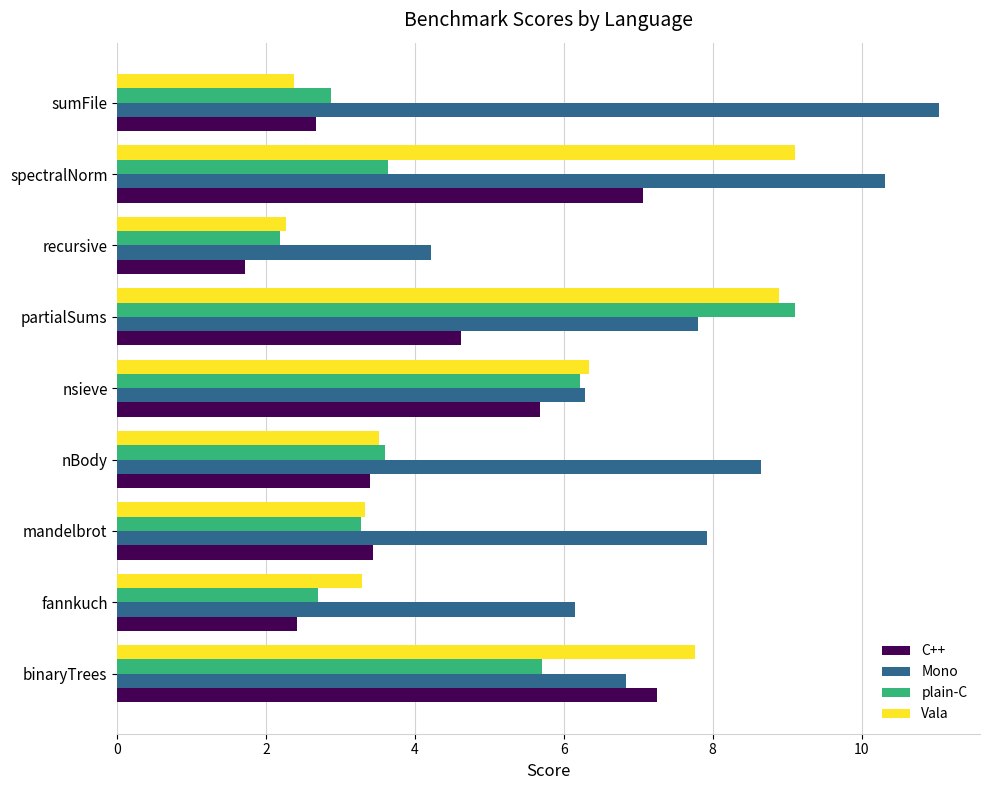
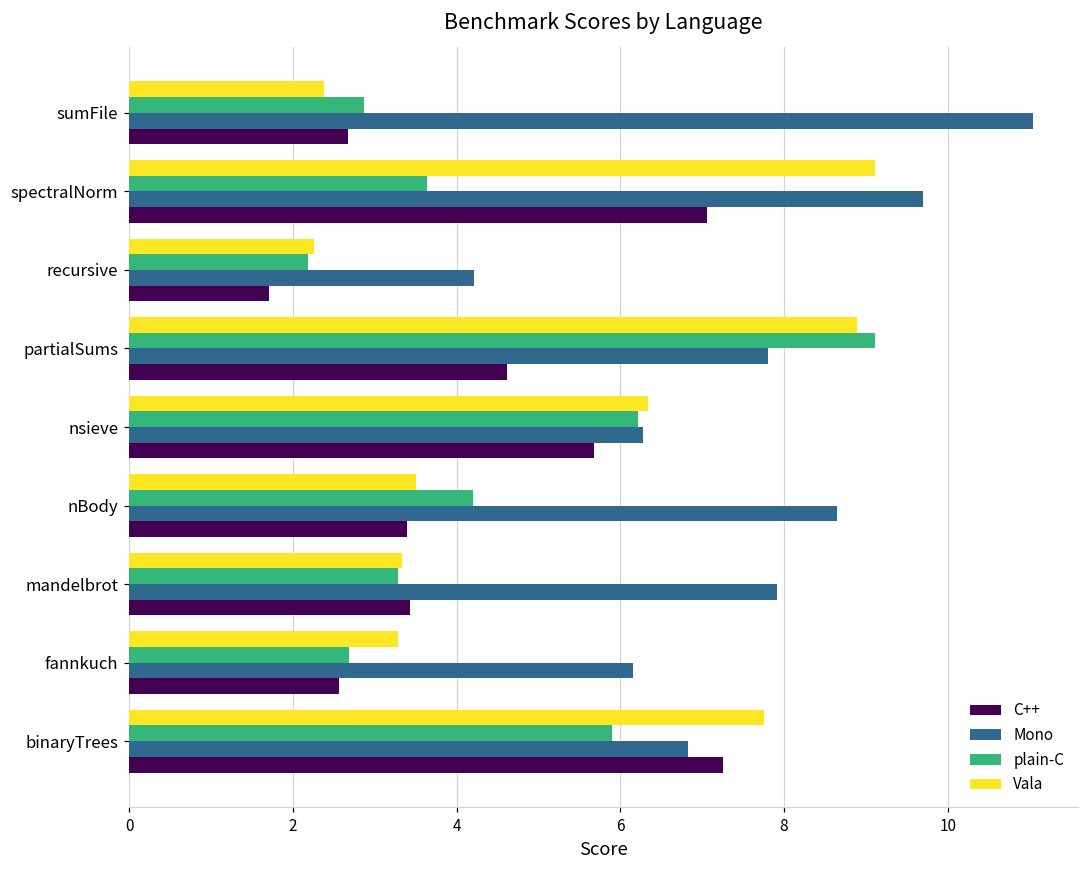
Mono, spectralNorm: 10.3 -> 9.7
plain-C, nBody: 3.6 -> 4.2
C++, fannkuch: 2.4 -> 2.6
plain-C, binaryTrees: 5.7 -> 5.9
